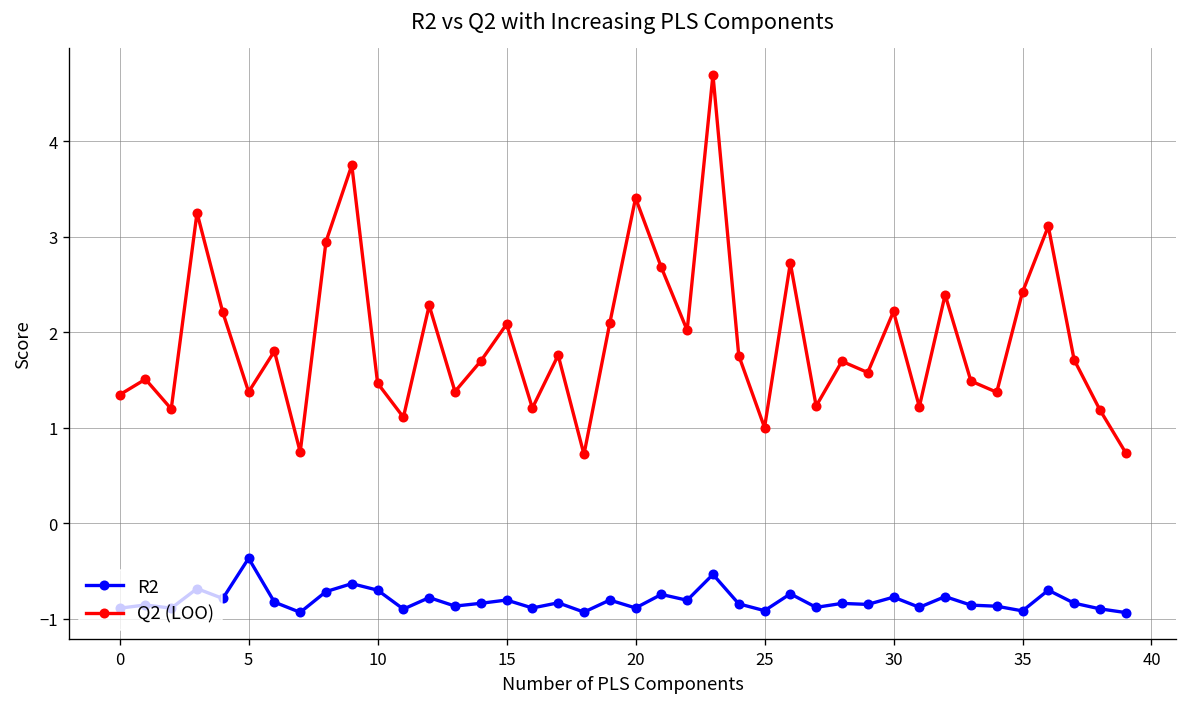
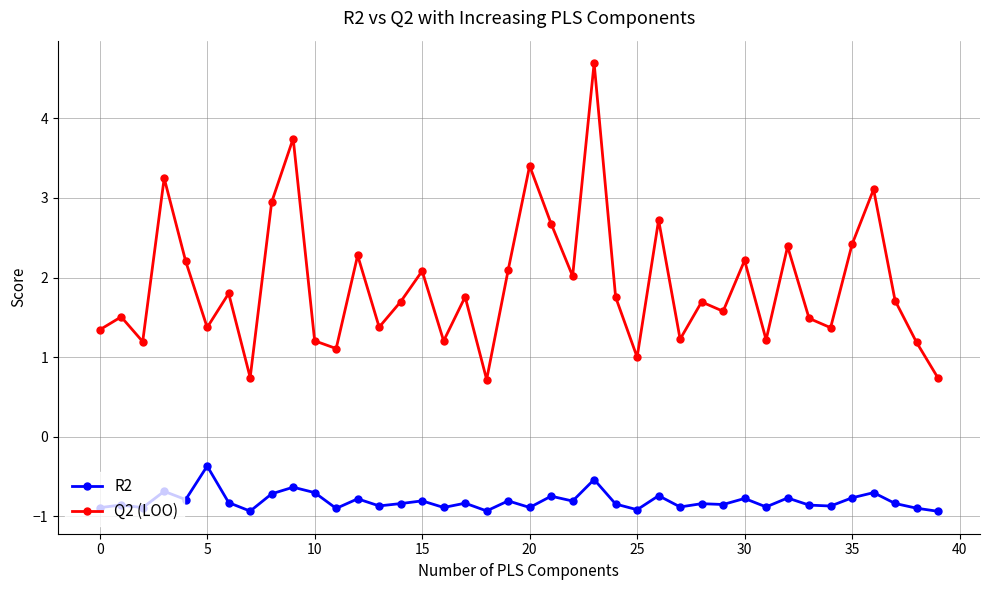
Q2 (LOO), 10: 1.5 -> 1.2
R2, 35: -0.9 -> -0.8
